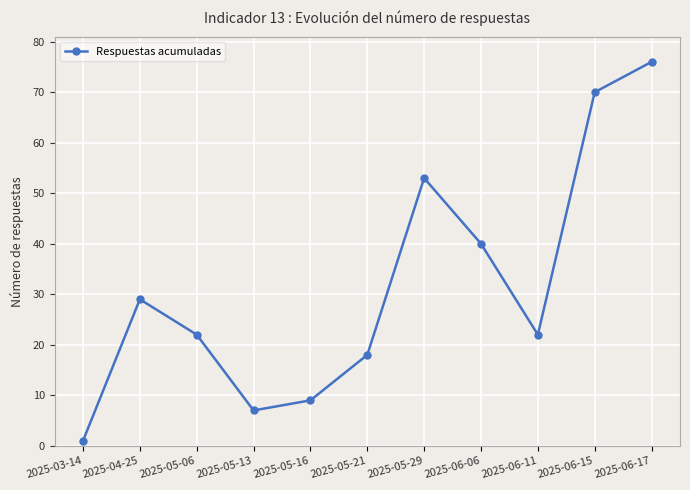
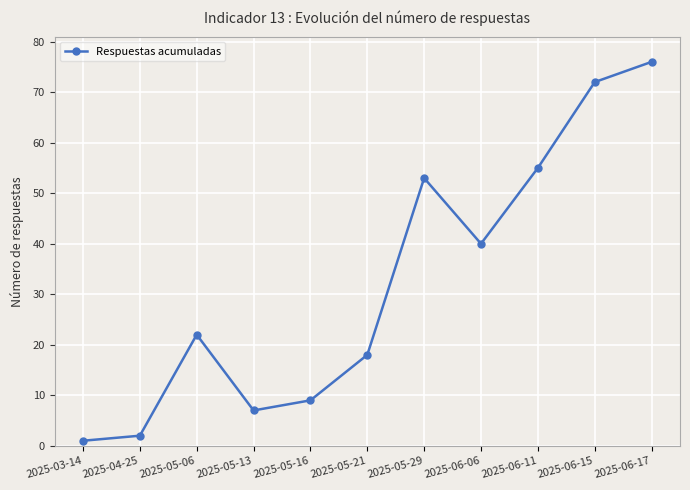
2025-04-25: 29 -> 2
2025-06-11: 22 -> 55
2025-06-15: 70 -> 72
